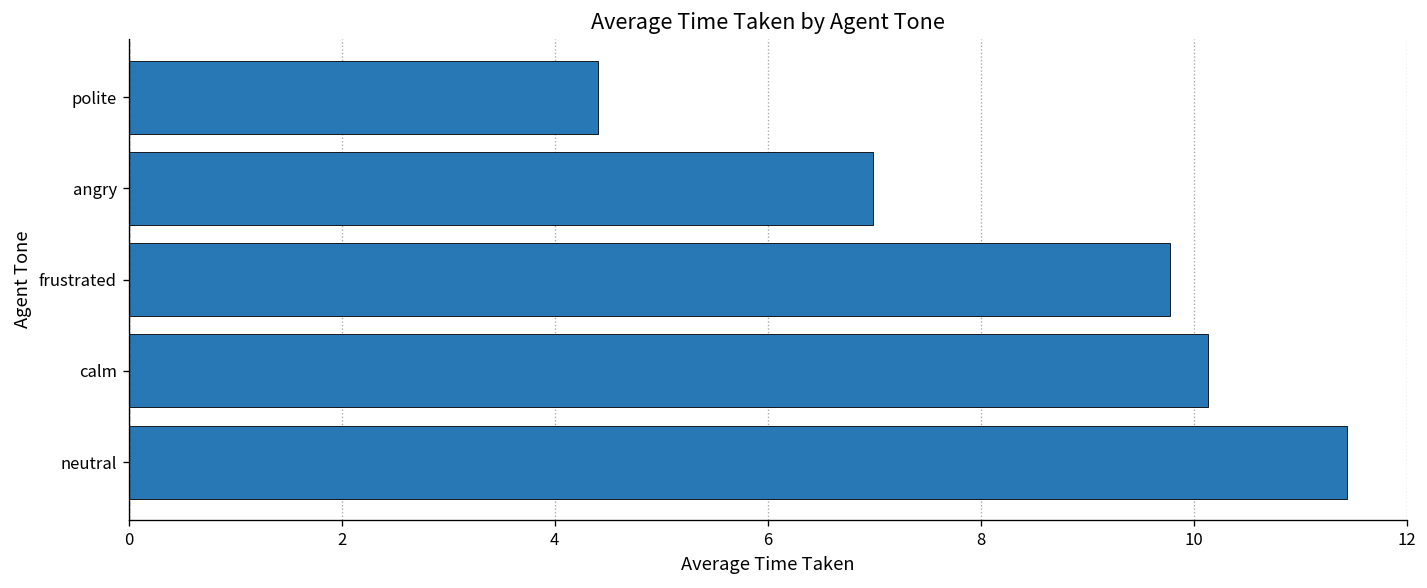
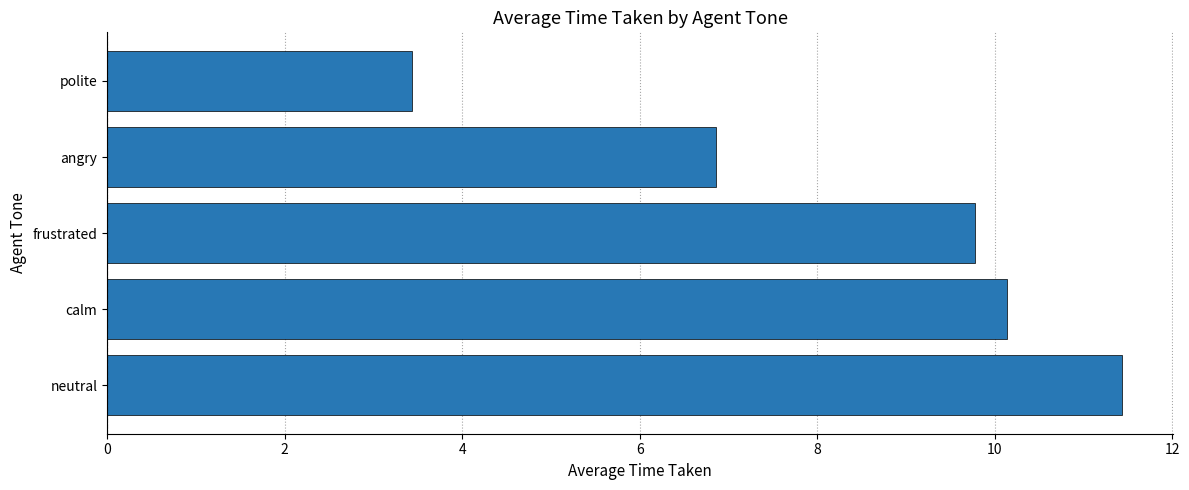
polite: 4.4 -> 3.4
angry: 7.0 -> 6.9
